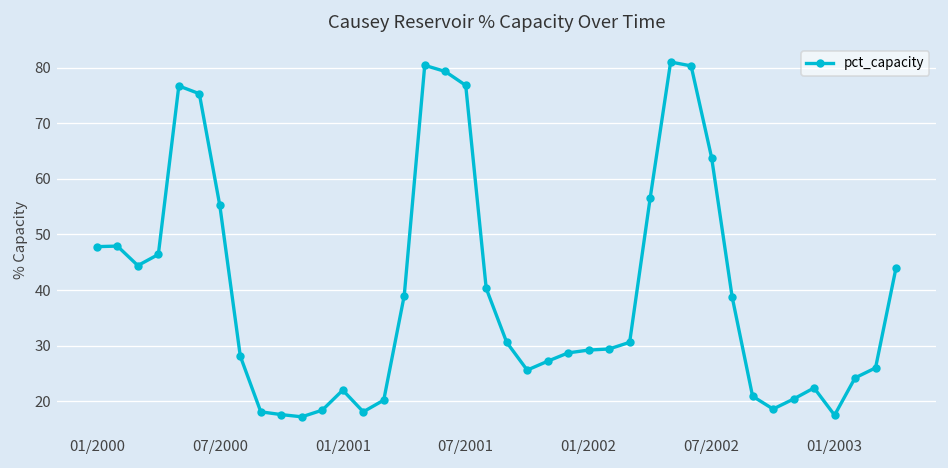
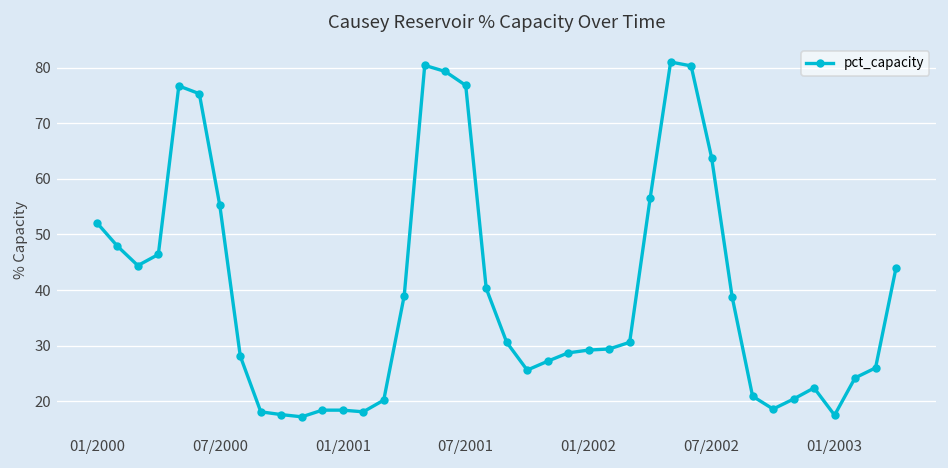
01/2000: 48 -> 52
01/2001: 22 -> 18
